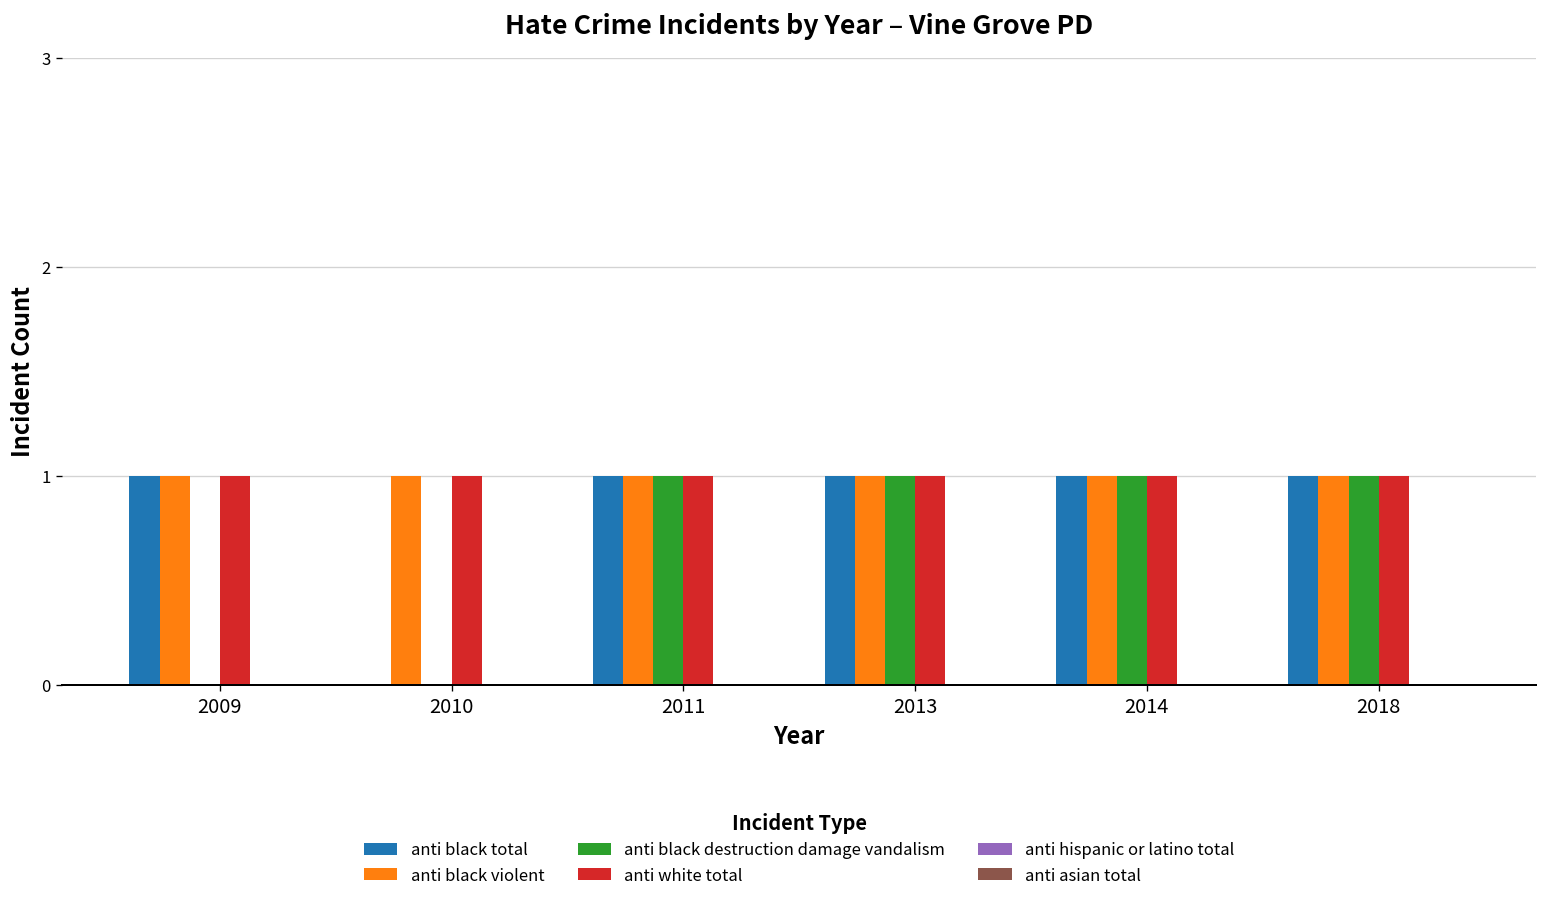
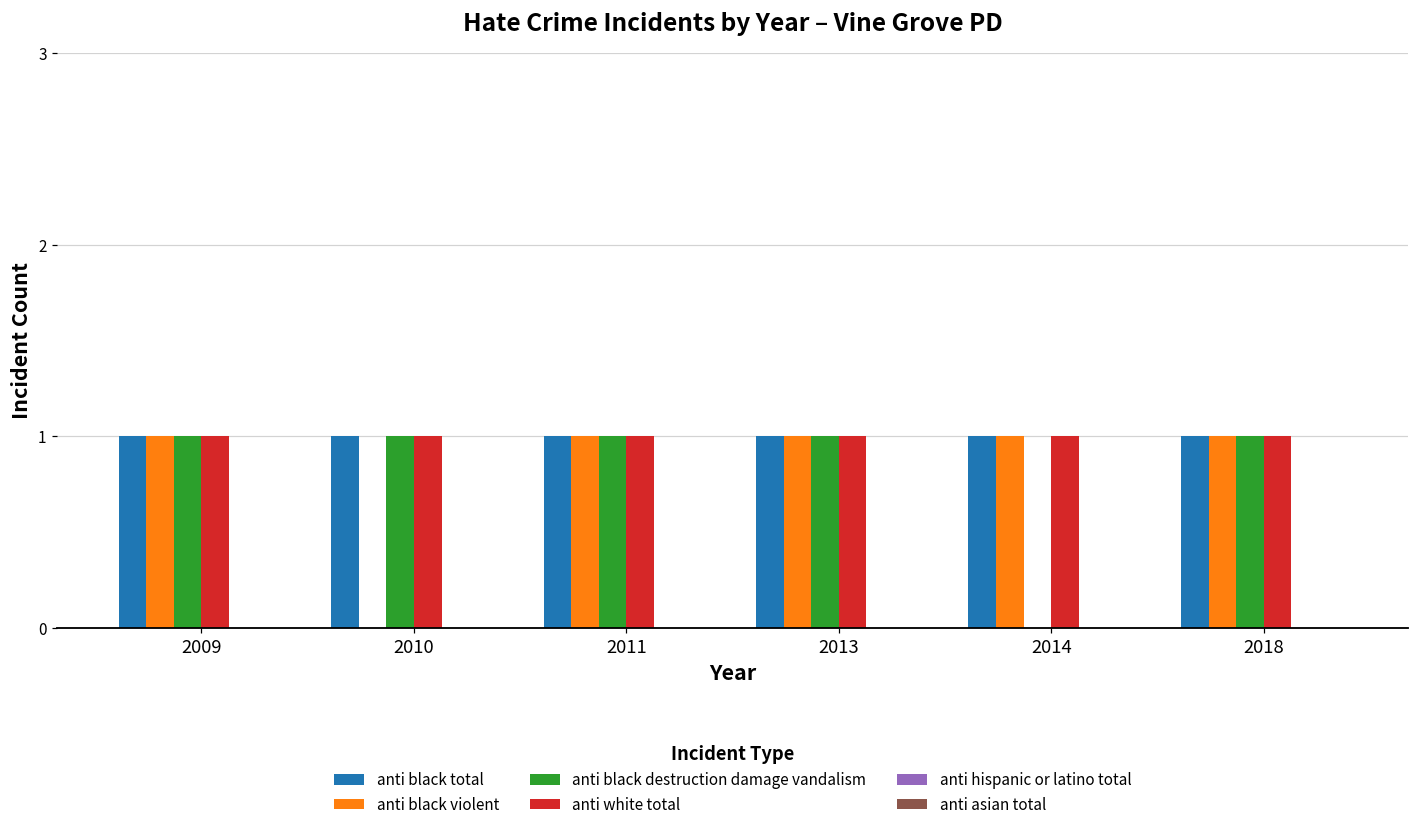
anti black destruction damage vandalism, 2009: 0 -> 1
anti black total, 2010: 0 -> 1
anti black violent, 2010: 1 -> 0
anti black destruction damage vandalism, 2010: 0 -> 1
anti black destruction damage vandalism, 2014: 1 -> 0
